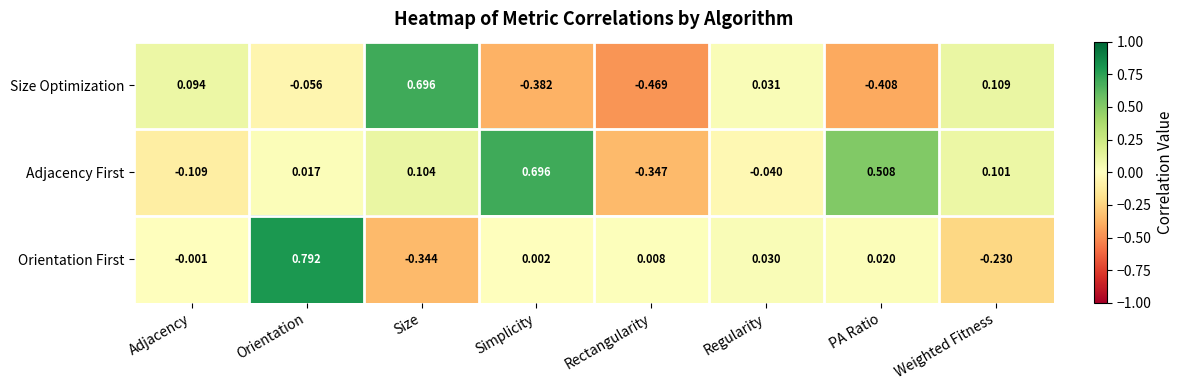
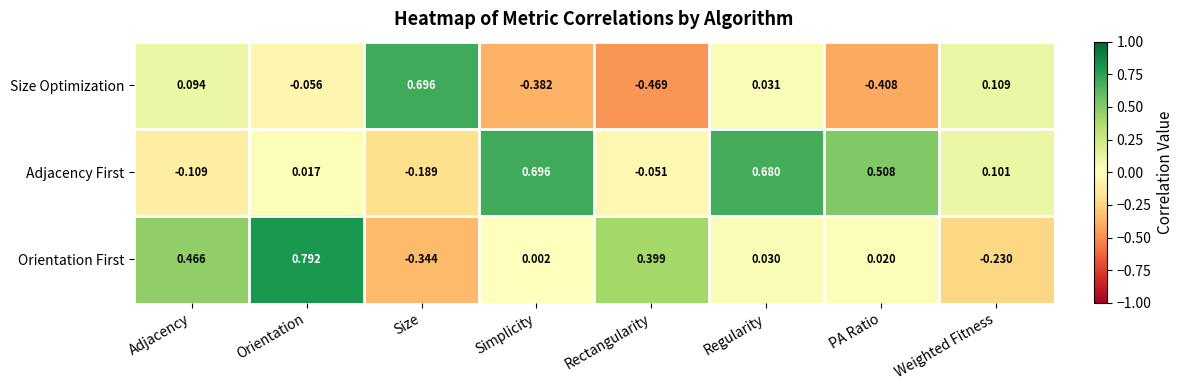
Adjacency First, Size: 0.104 -> -0.189
Adjacency First, Rectangularity: -0.347 -> -0.051
Adjacency First, Regularity: -0.040 -> 0.680
Orientation First, Adjacency: -0.001 -> 0.466
Orientation First, Rectangularity: 0.008 -> 0.399
